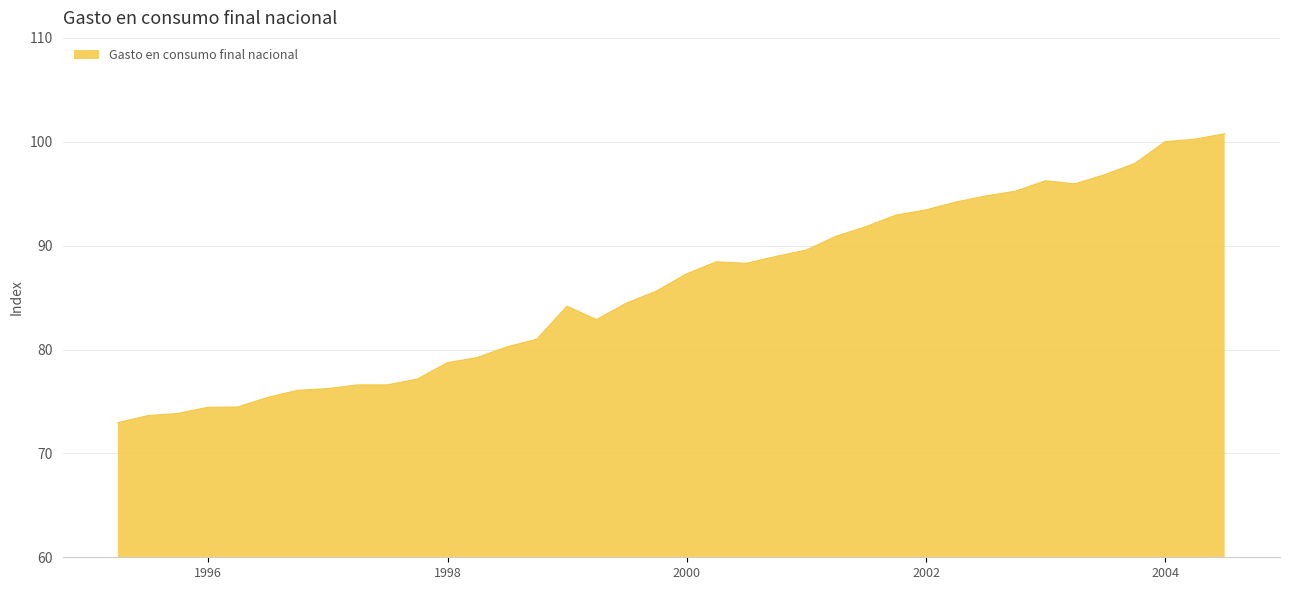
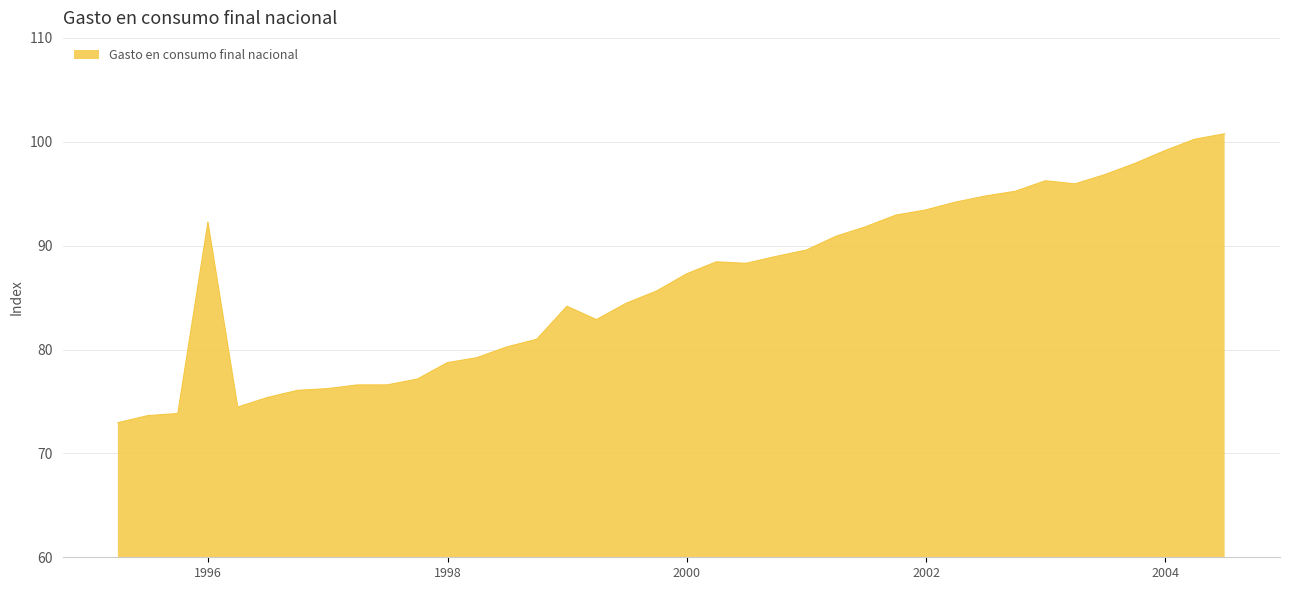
1996: 74.4 -> 92.3
2004: 100.0 -> 99.2
